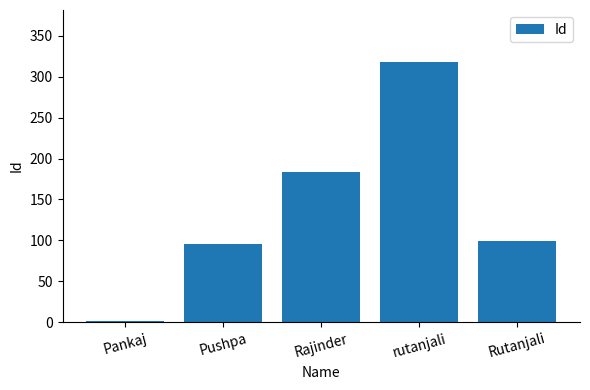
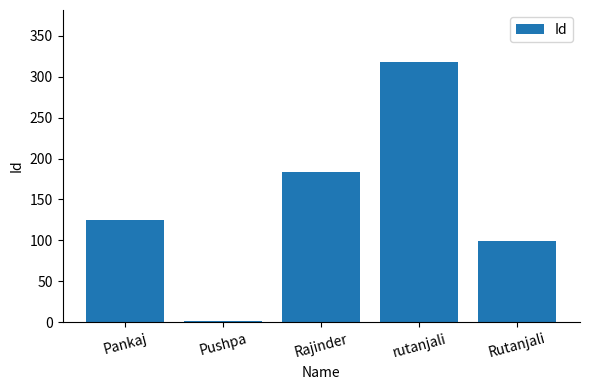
Pankaj: 0 -> 130
Pushpa: 100 -> 0
